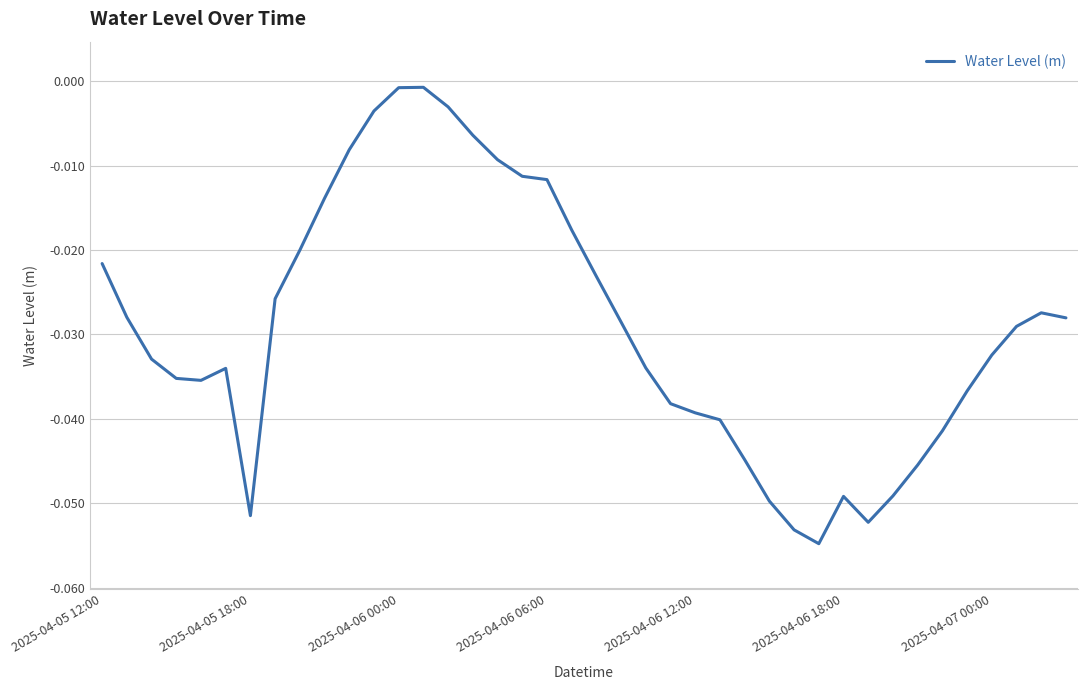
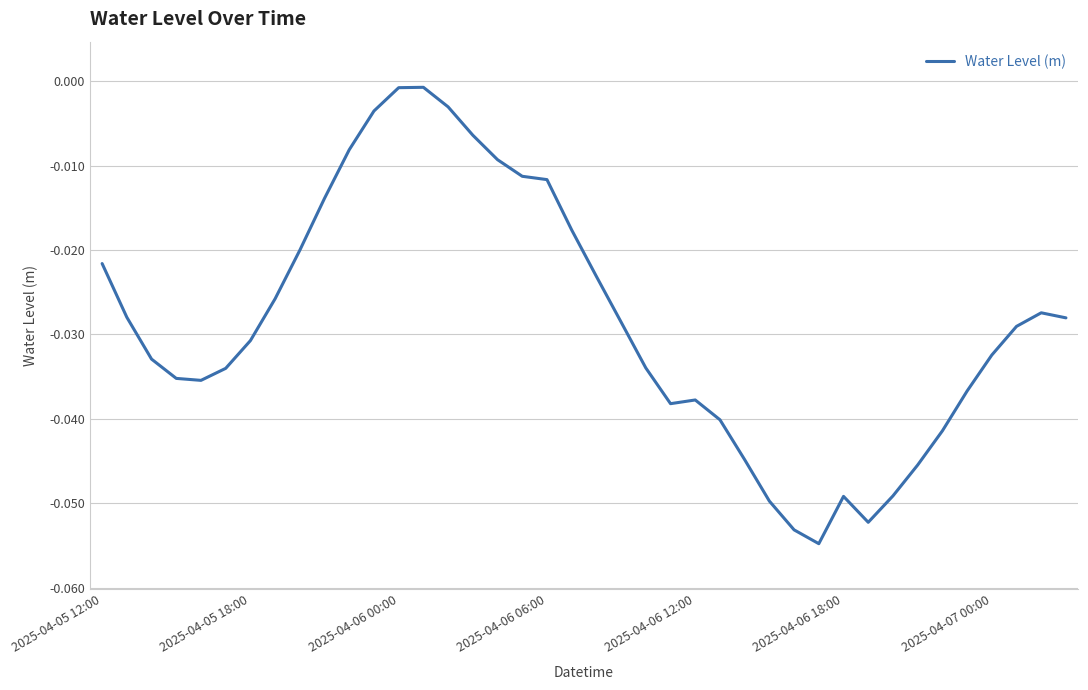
2025-04-05 18:00: -0.051 -> -0.031
2025-04-06 12:00: -0.039 -> -0.038
